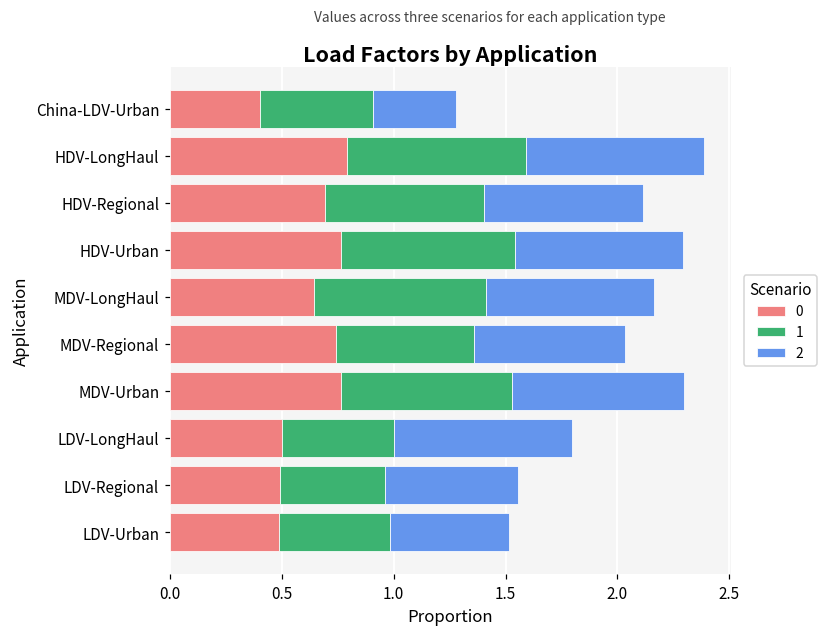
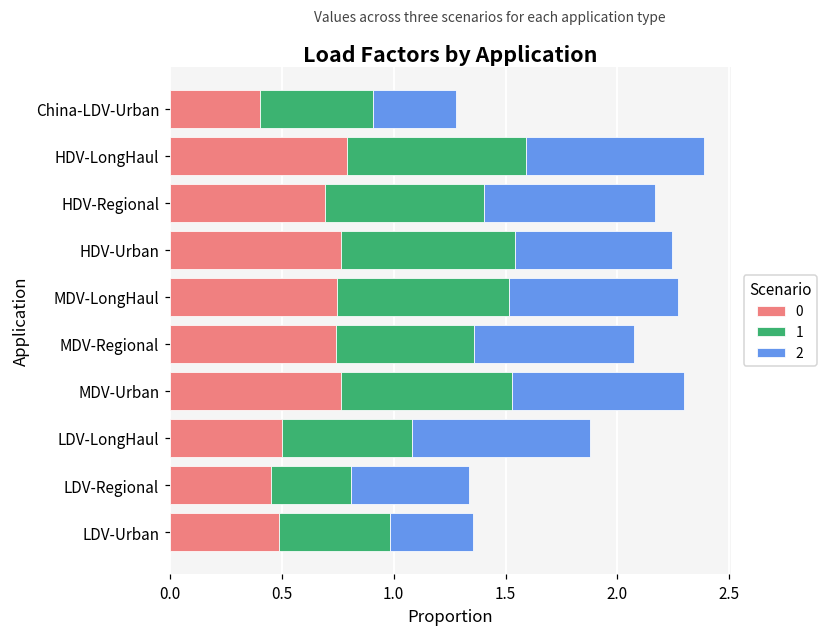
2, HDV-Regional: 0.71 -> 0.77
2, HDV-Urban: 0.75 -> 0.70
0, MDV-LongHaul: 0.64 -> 0.75
2, MDV-Regional: 0.68 -> 0.72
1, LDV-LongHaul: 0.50 -> 0.58
0, LDV-Regional: 0.49 -> 0.45
1, LDV-Regional: 0.47 -> 0.36
2, LDV-Regional: 0.59 -> 0.53
2, LDV-Urban: 0.53 -> 0.37
